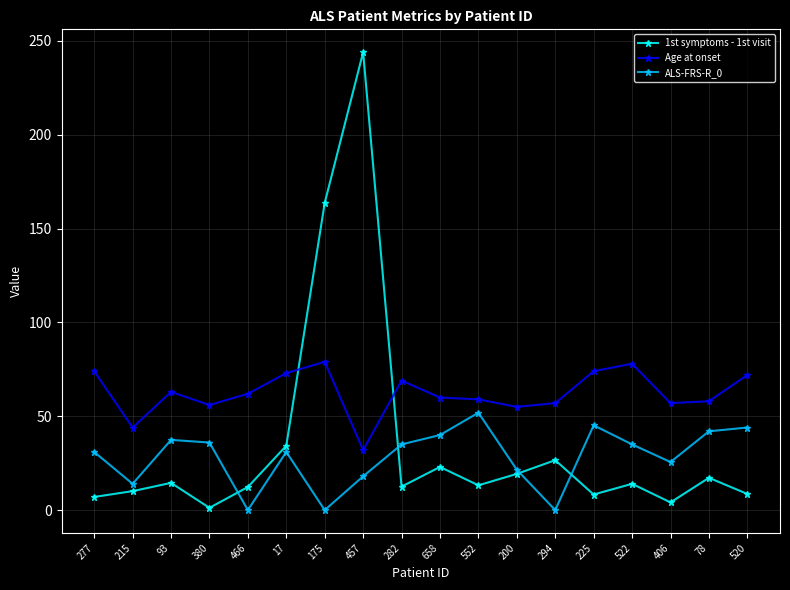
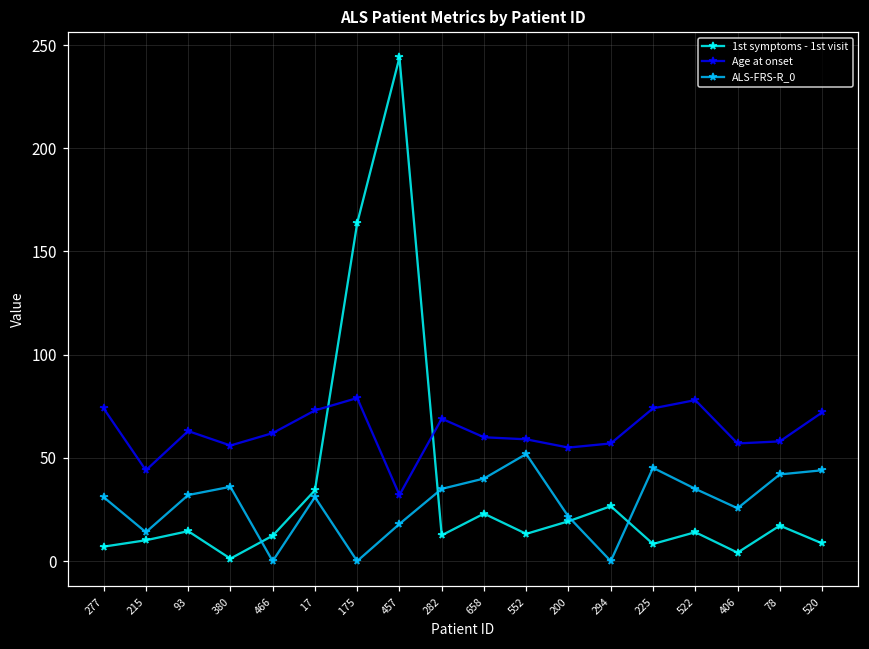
ALS-FRS-R_0, 93: 37 -> 32
